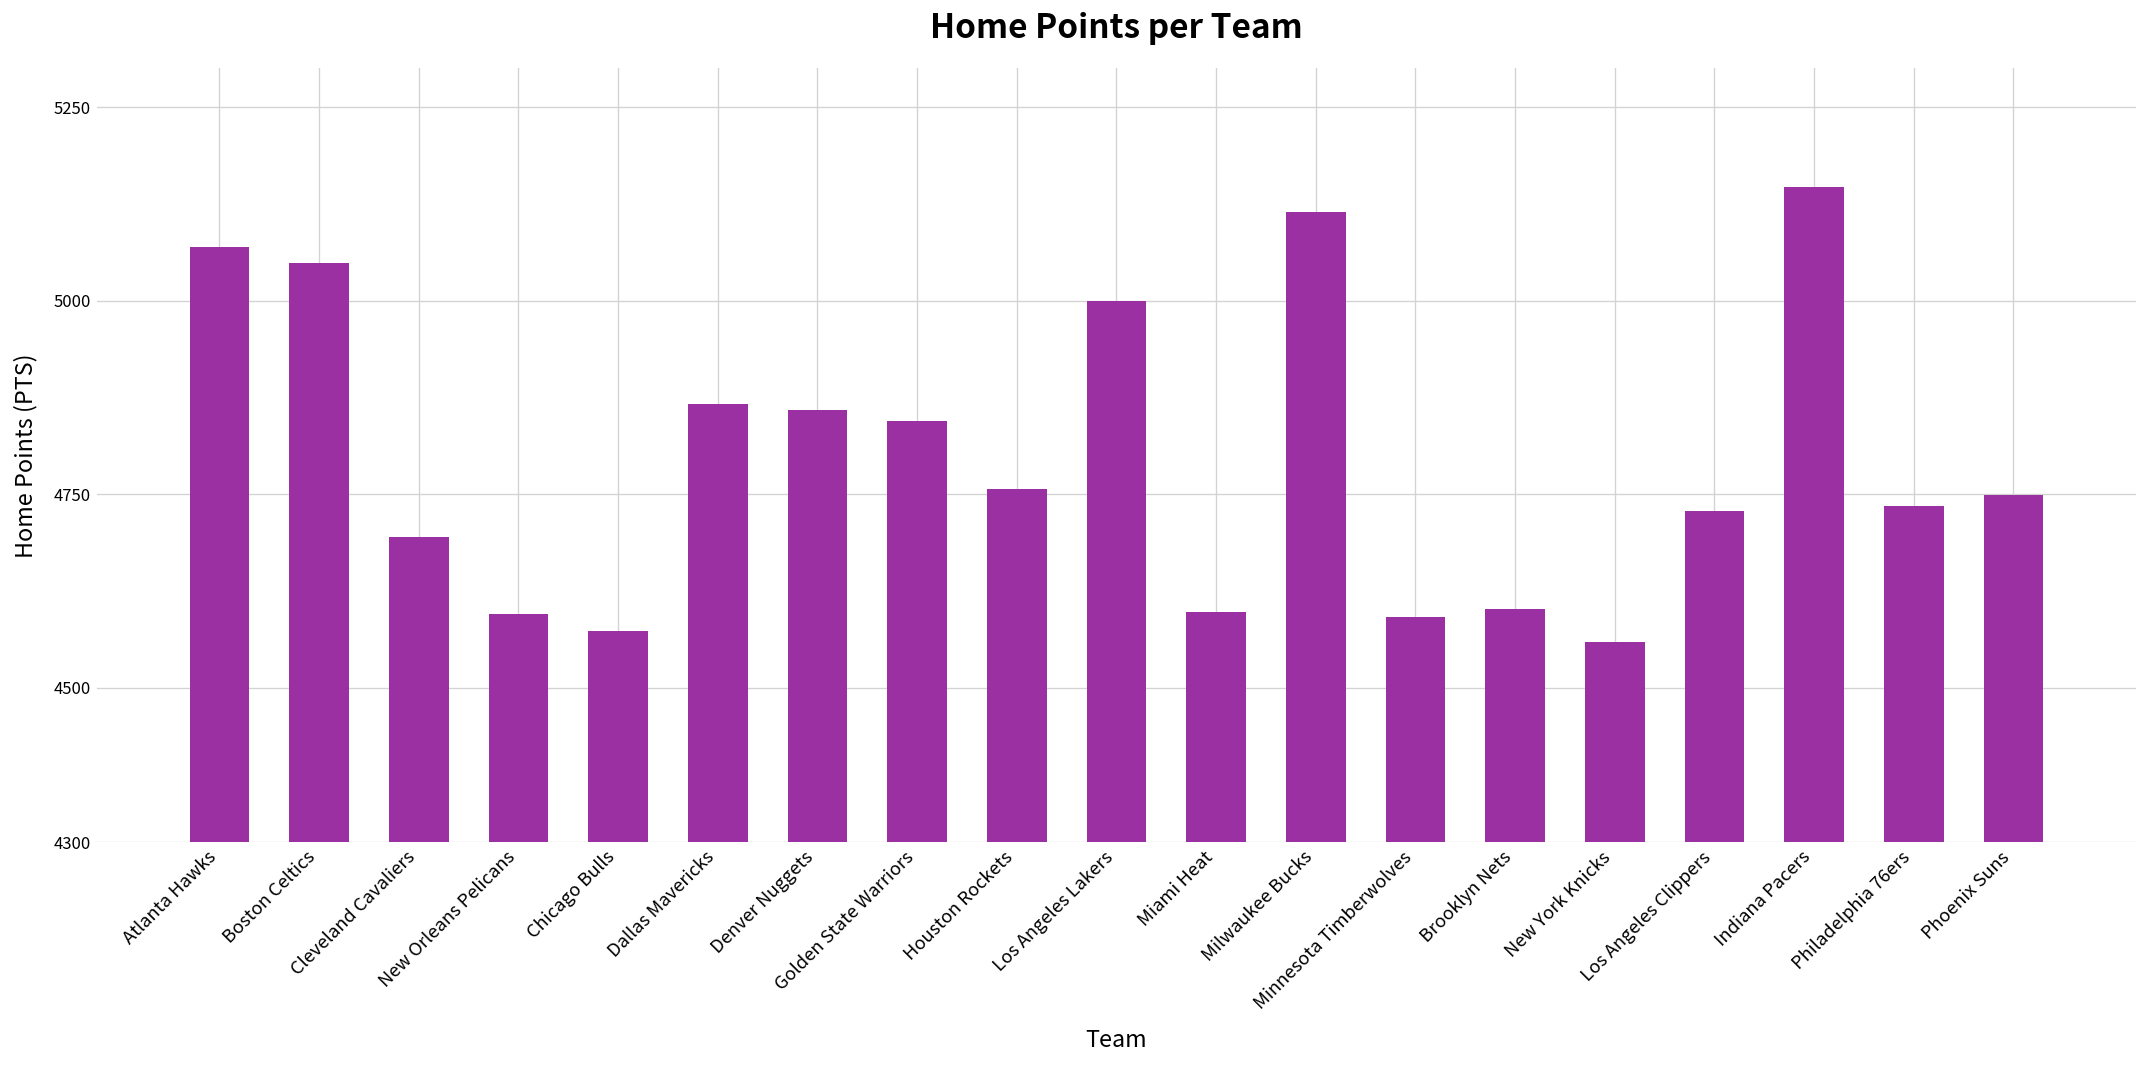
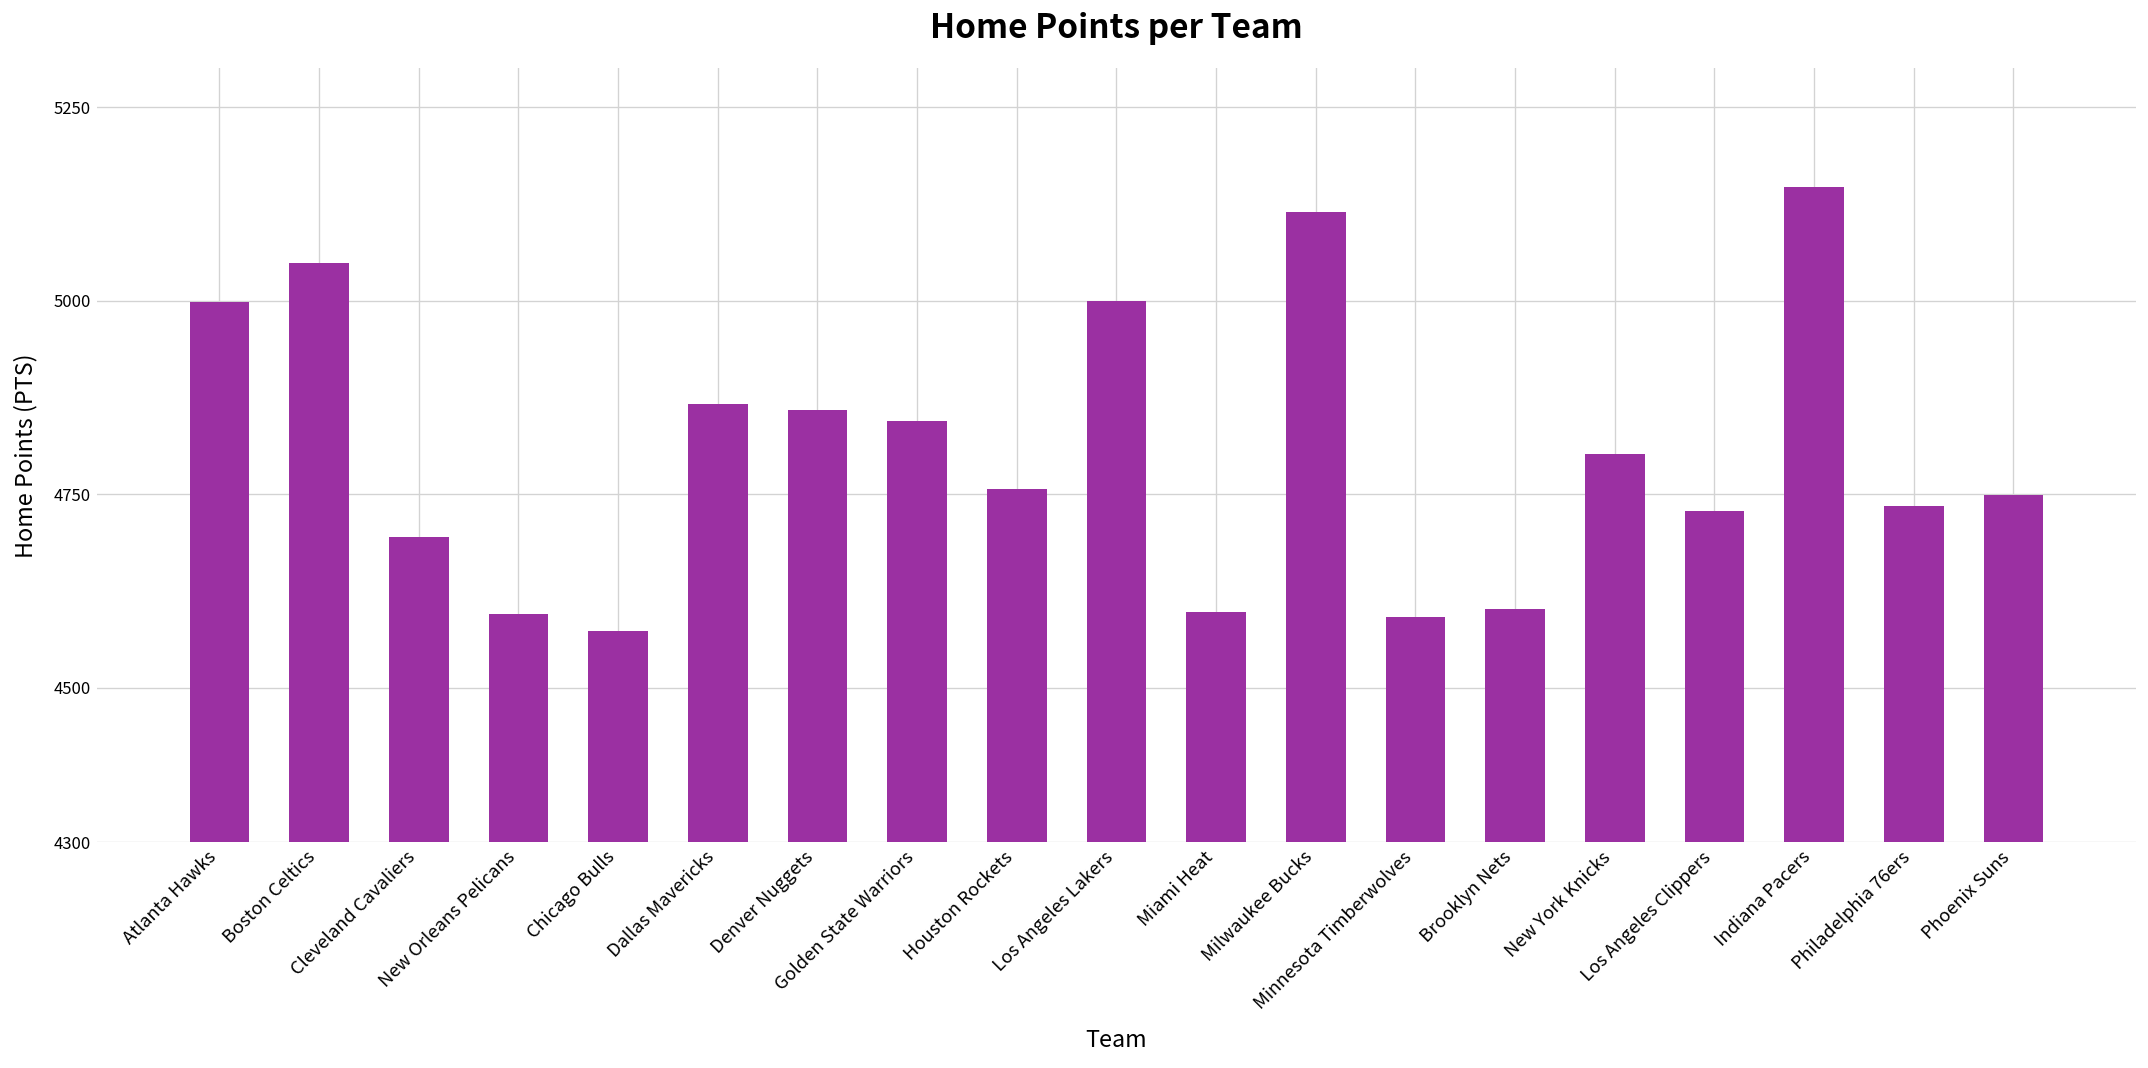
Atlanta Hawks: 5070 -> 5000
New York Knicks: 4560 -> 4800
